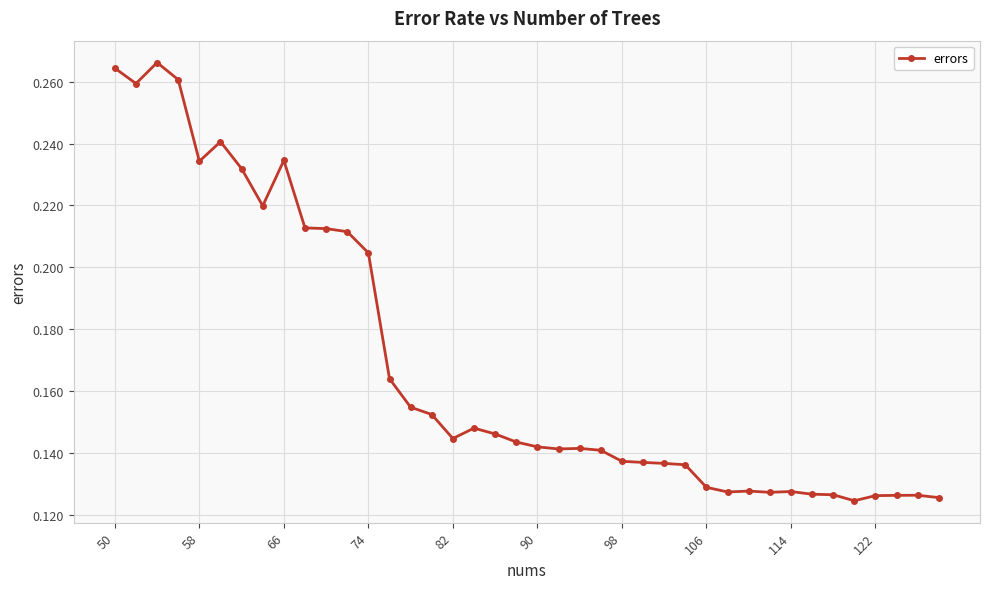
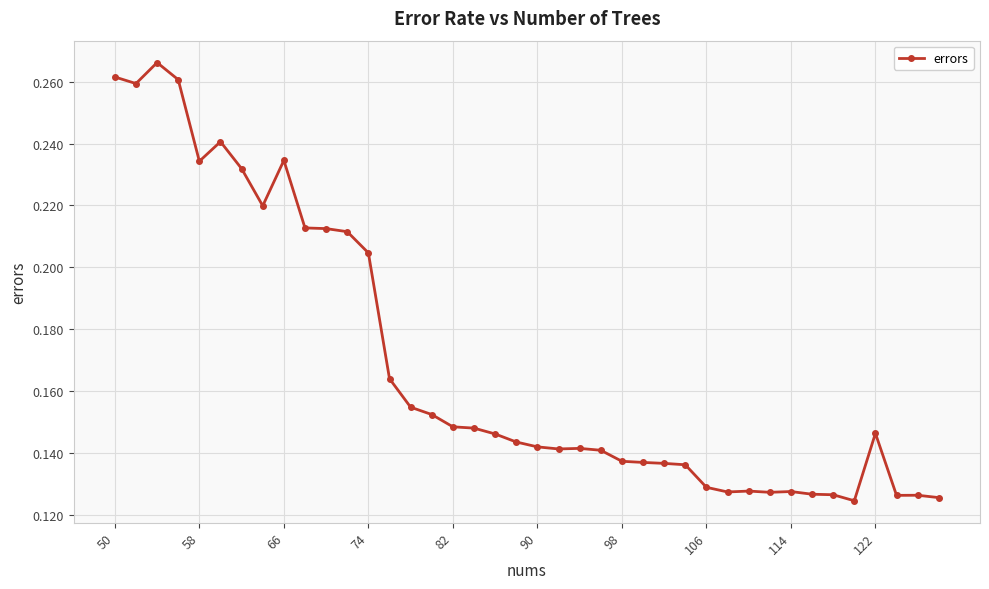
50: 0.264 -> 0.262
82: 0.145 -> 0.148
122: 0.126 -> 0.146
